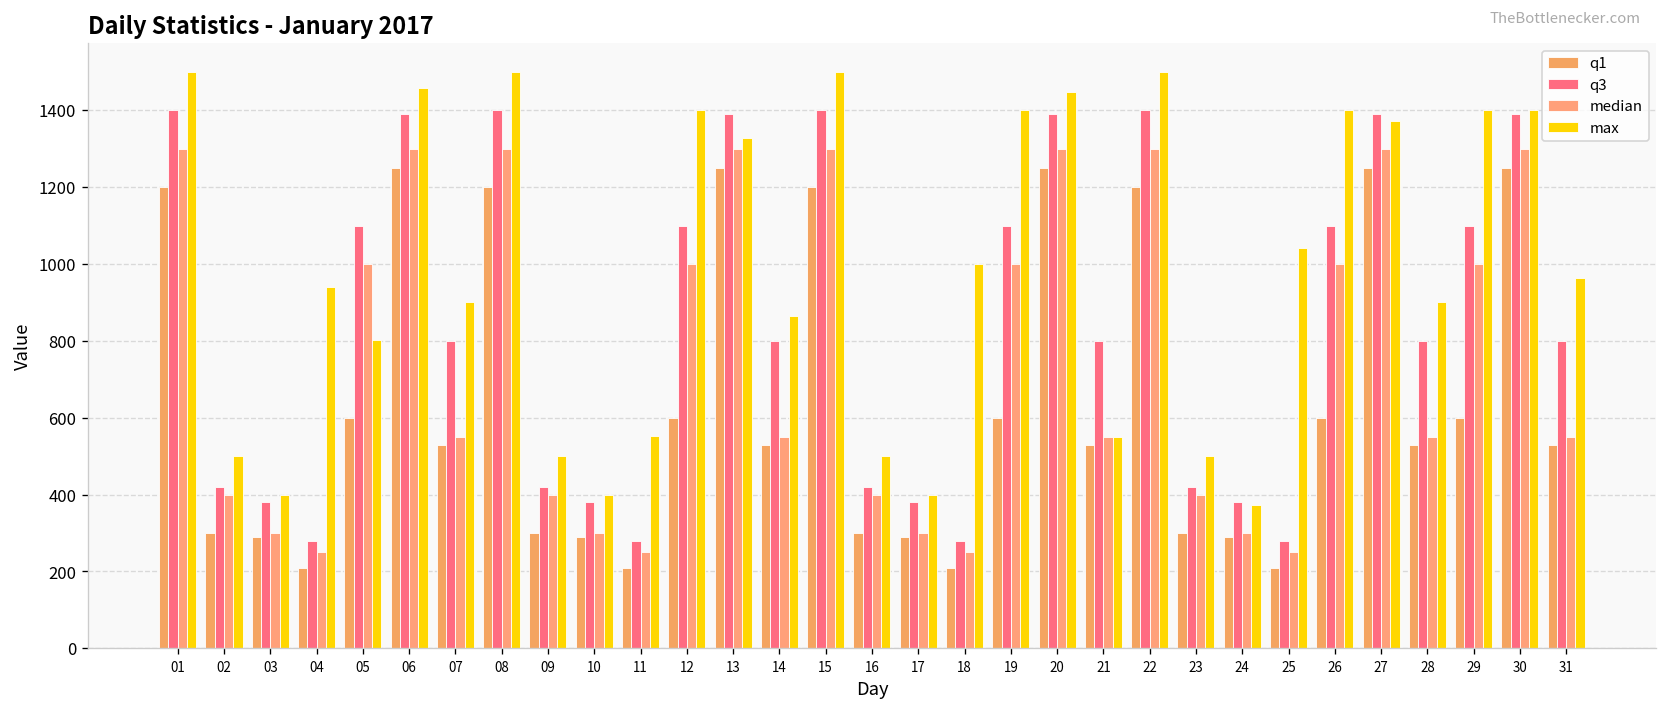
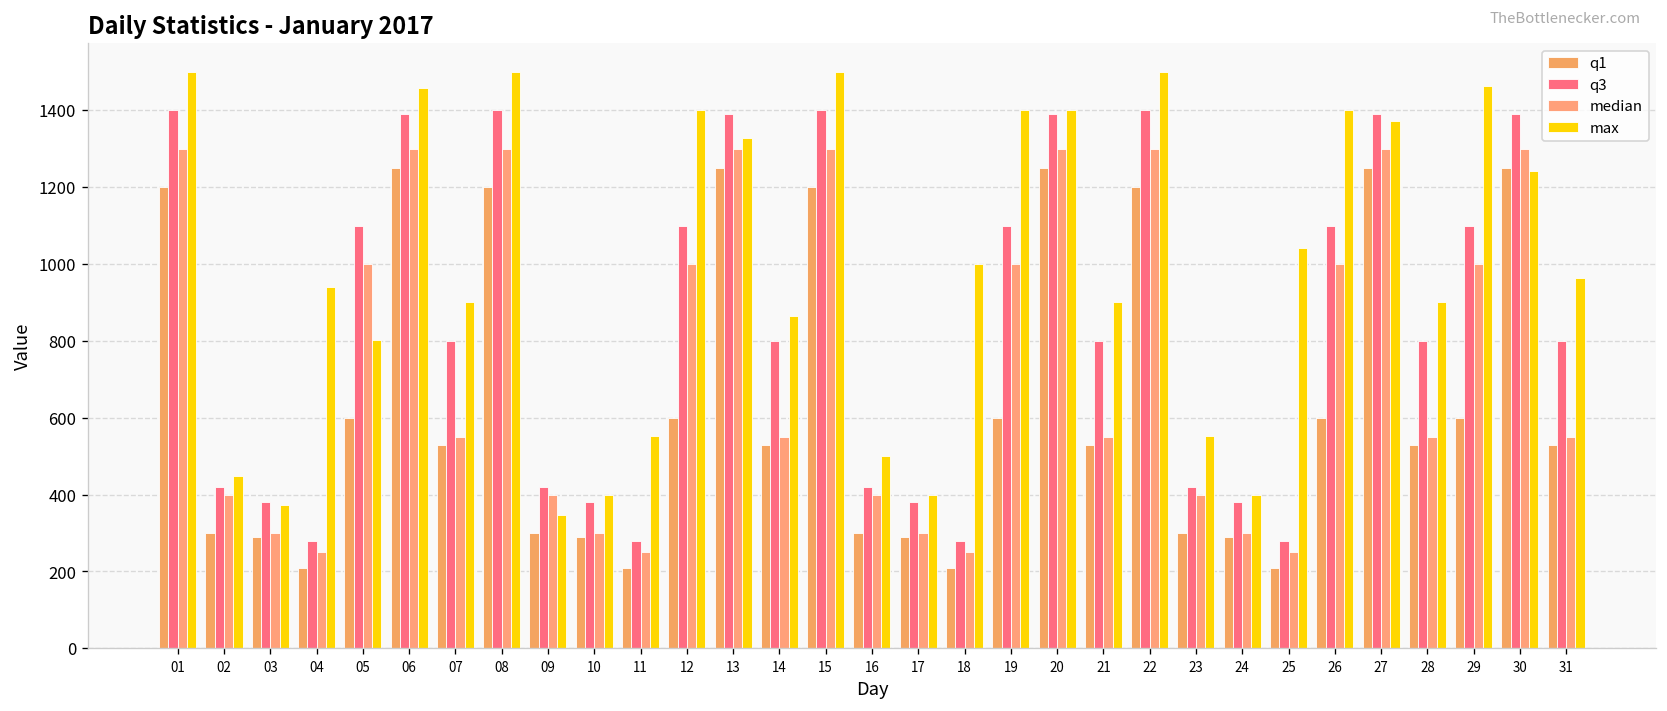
max, 02: 500 -> 450
max, 03: 400 -> 370
max, 09: 500 -> 350
max, 20: 1450 -> 1400
max, 21: 550 -> 900
max, 23: 500 -> 550
max, 24: 370 -> 400
max, 29: 1400 -> 1460
max, 30: 1400 -> 1240
